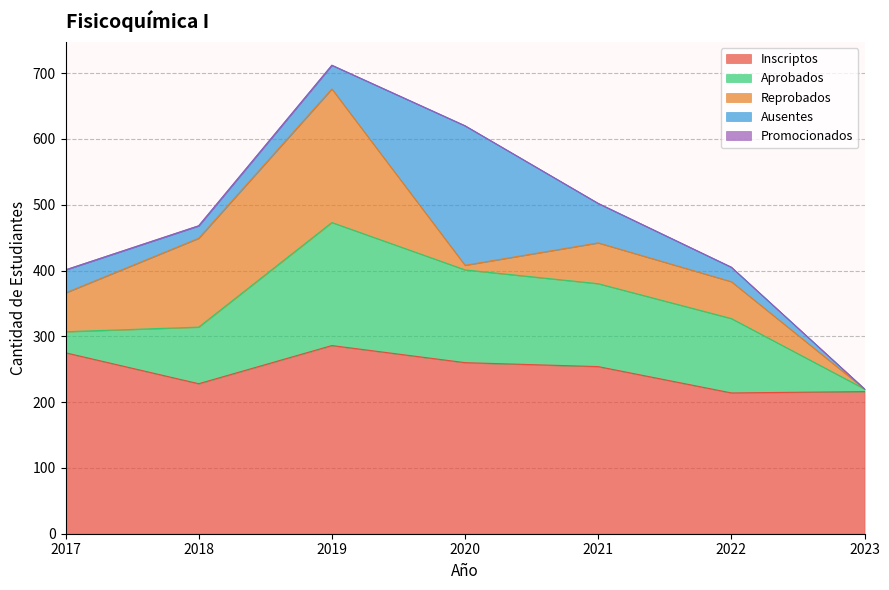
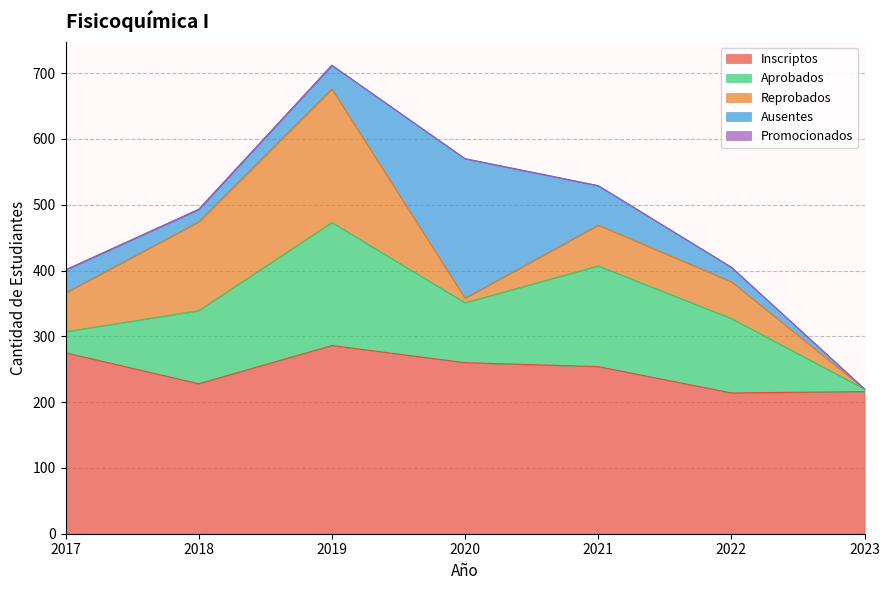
Aprobados, 2018: 90 -> 110
Aprobados, 2020: 140 -> 90
Aprobados, 2021: 130 -> 150
